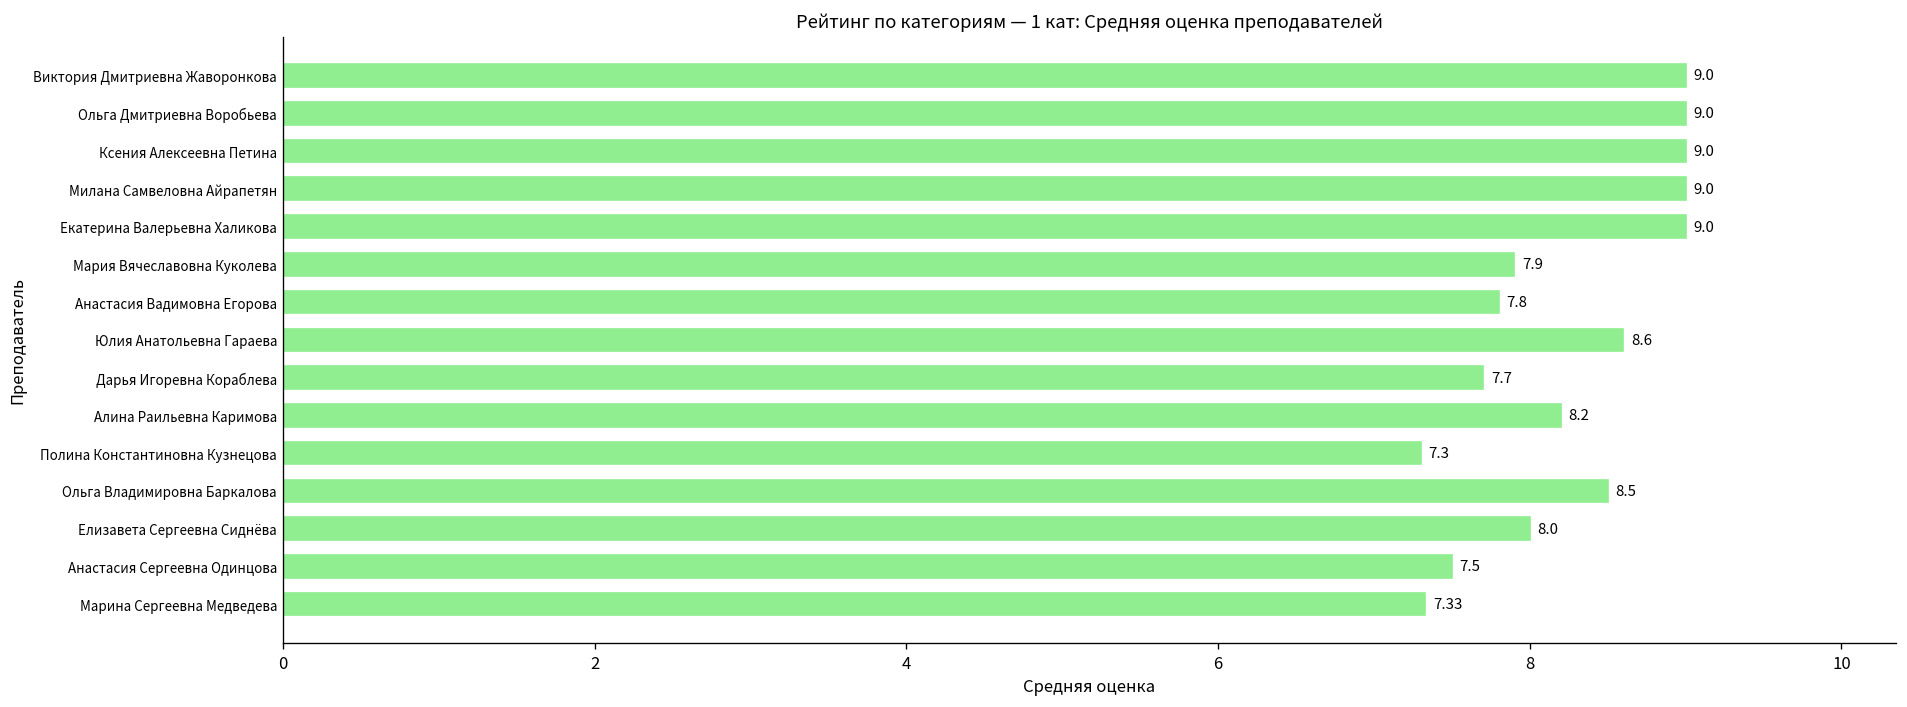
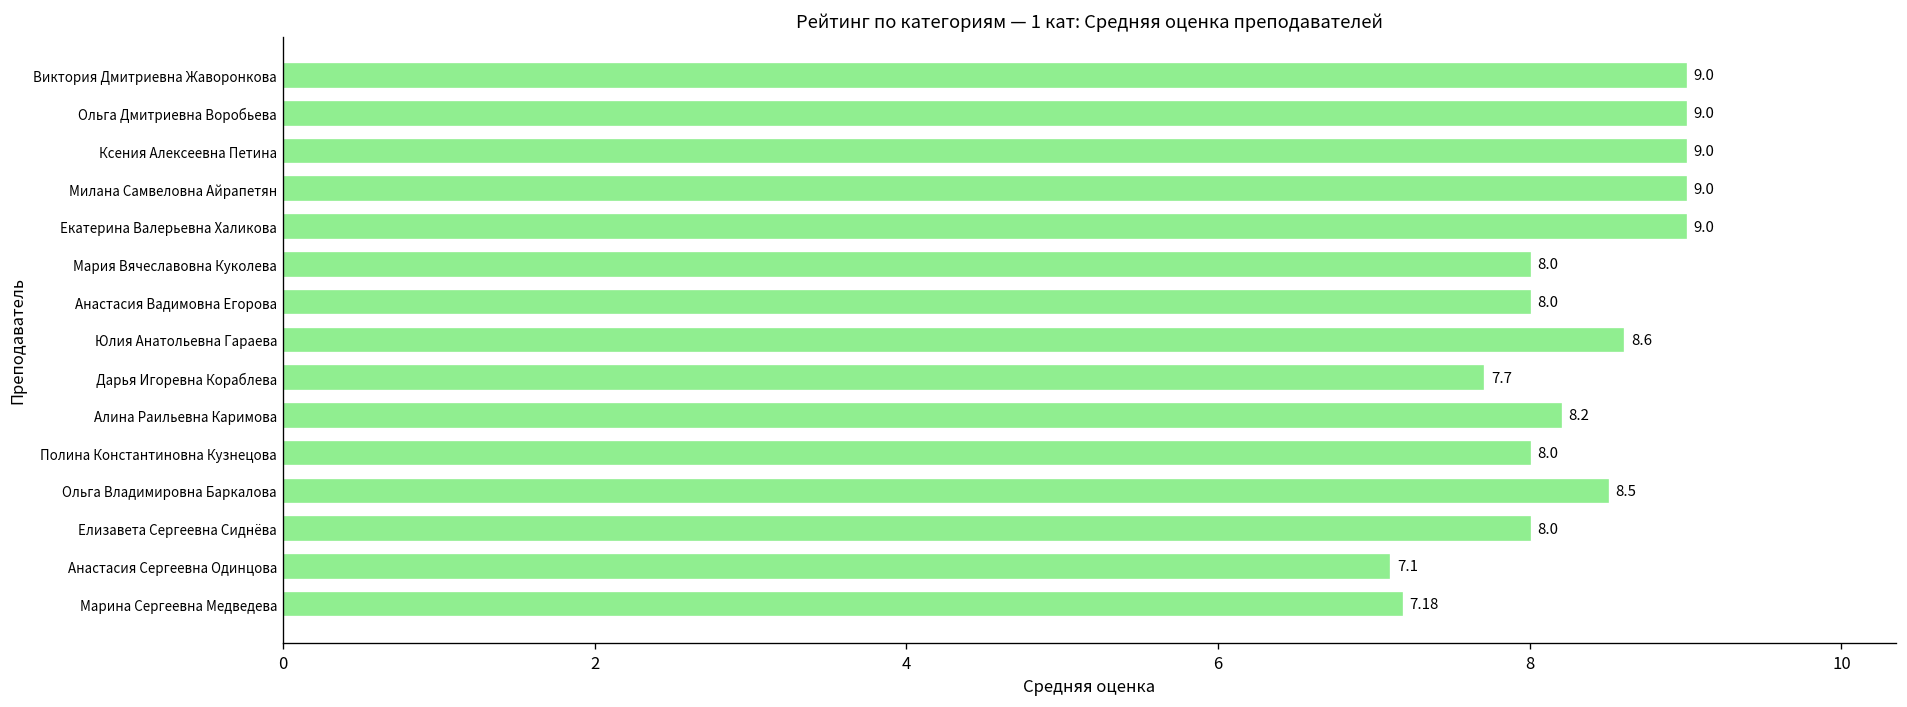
Мария Вячеславовна Куколева: 7.9 -> 8.0
Анастасия Вадимовна Егорова: 7.8 -> 8.0
Полина Константиновна Кузнецова: 7.3 -> 8.0
Анастасия Сергеевна Одинцова: 7.5 -> 7.1
Марина Сергеевна Медведева: 7.33 -> 7.18
